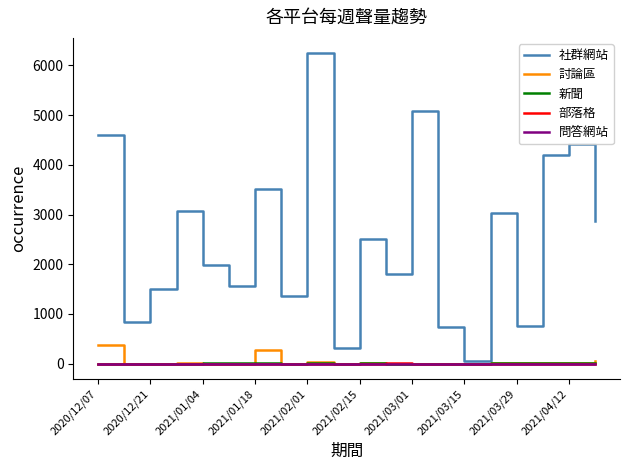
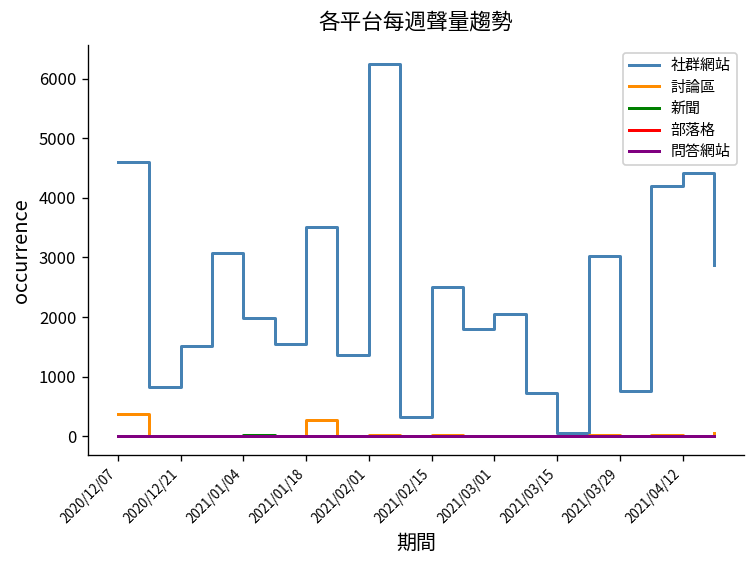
社群網站, 2021/03/01: 5100 -> 2100
